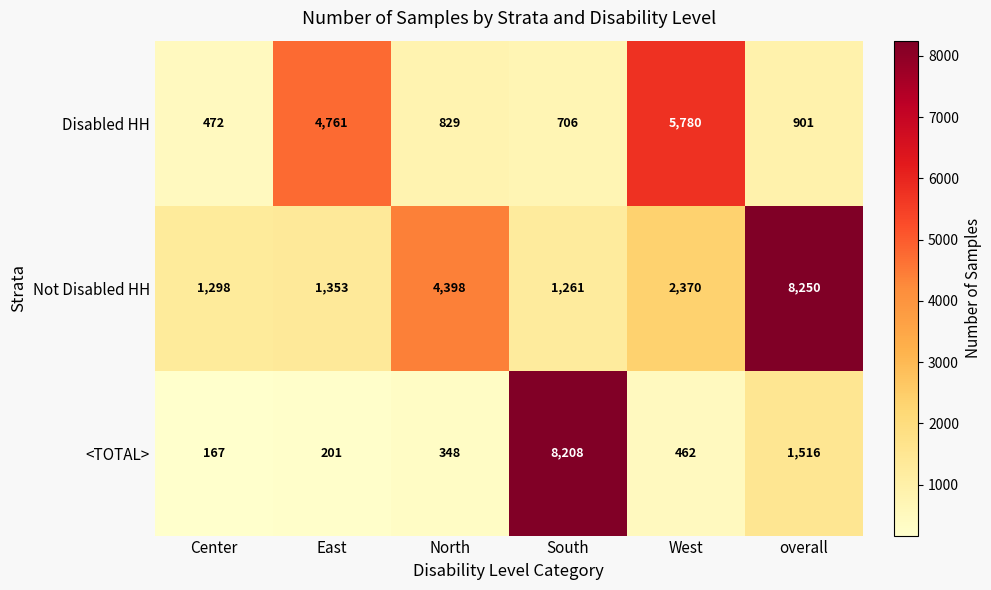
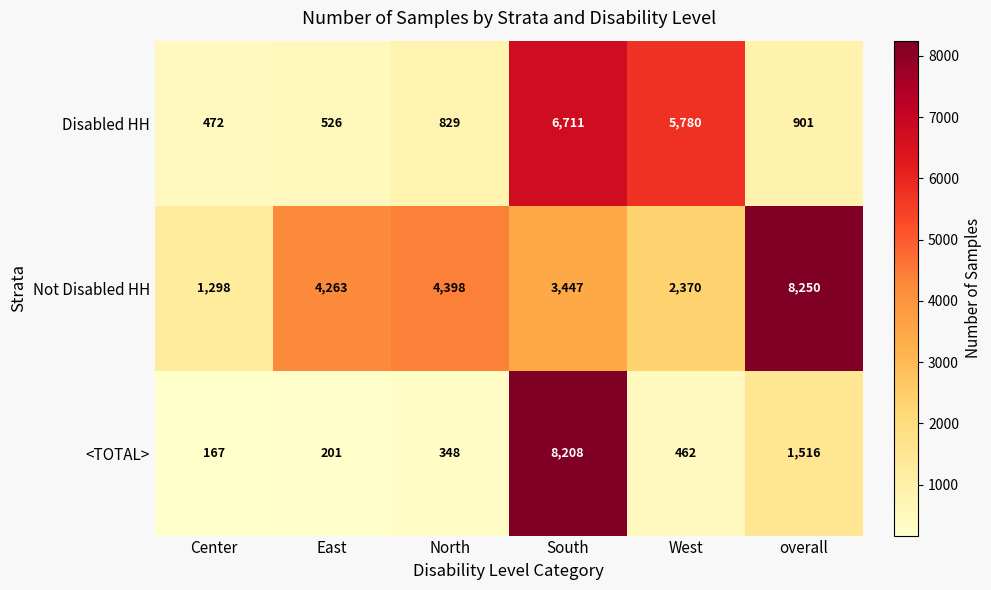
Disabled HH, East: 4,761 -> 526
Disabled HH, South: 706 -> 6,711
Not Disabled HH, East: 1,353 -> 4,263
Not Disabled HH, South: 1,261 -> 3,447
